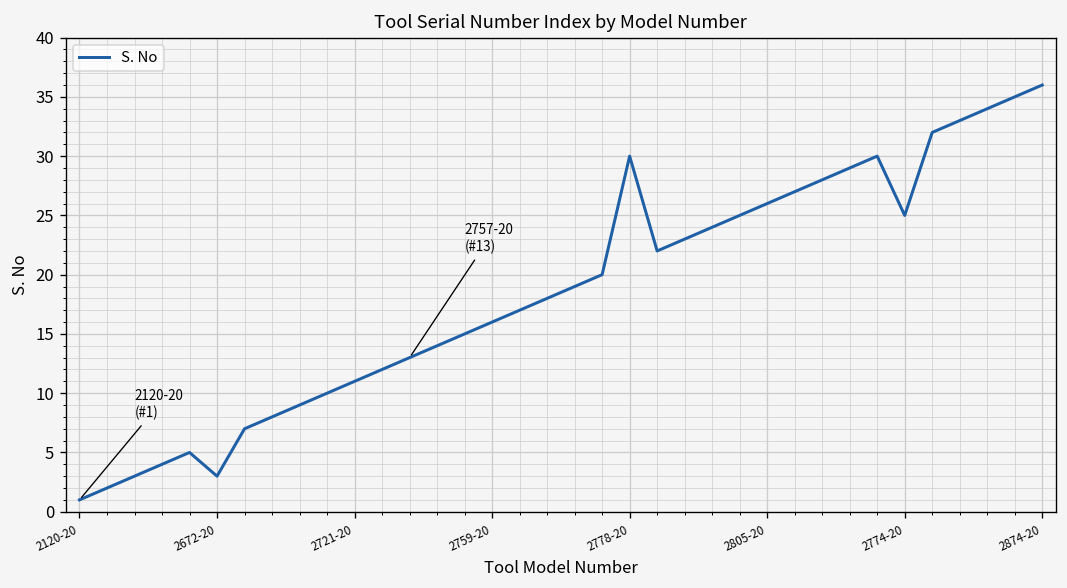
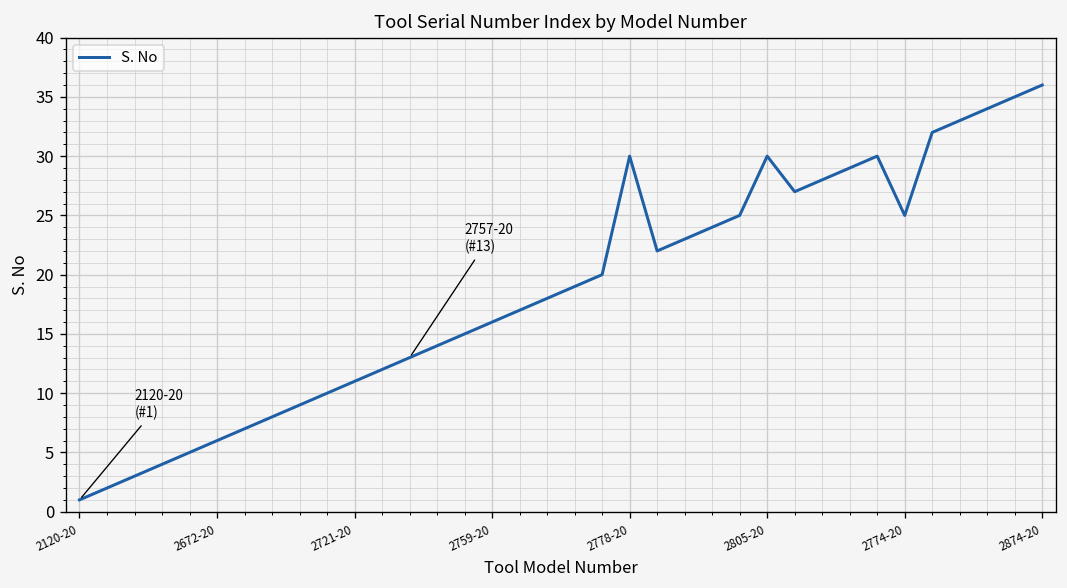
2672-20: 3 -> 6
2805-20: 26 -> 30
